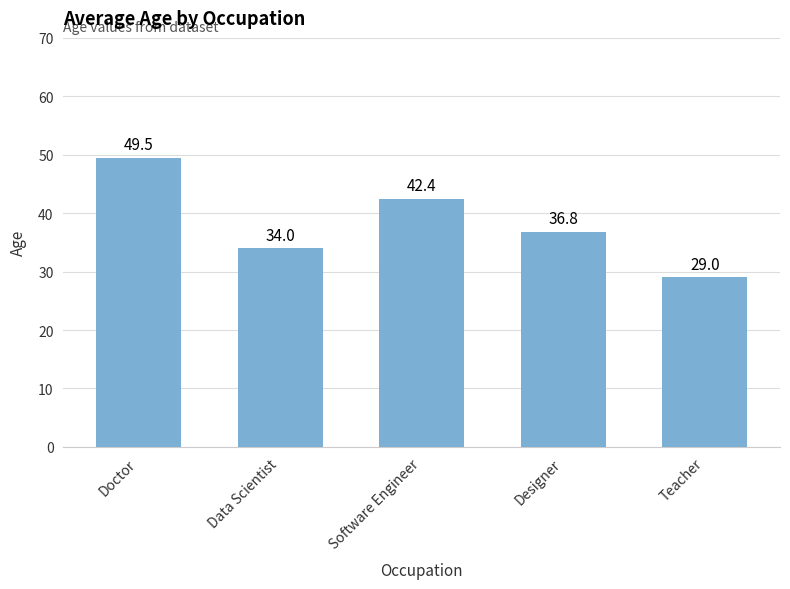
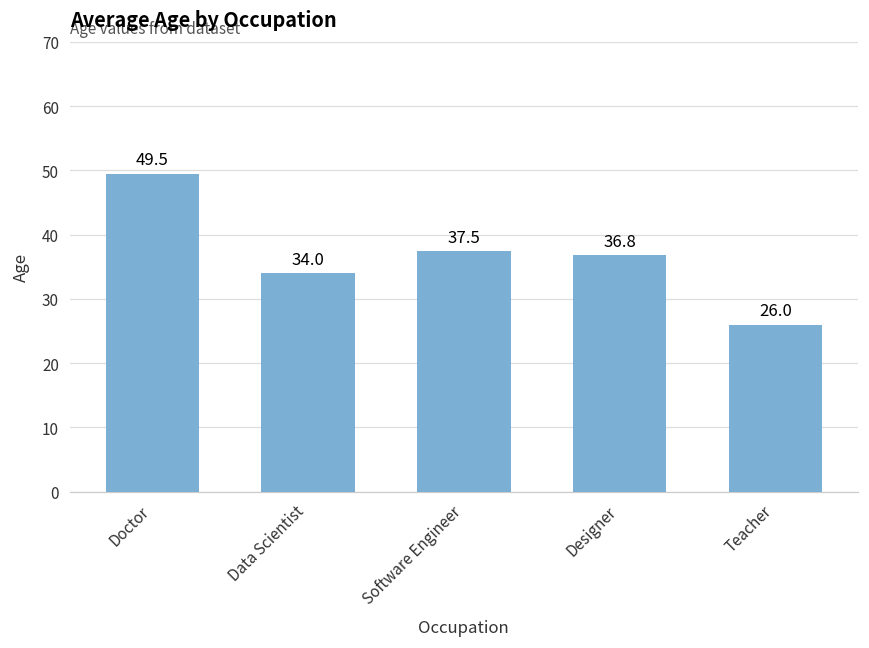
Software Engineer: 42.4 -> 37.5
Teacher: 29.0 -> 26.0
